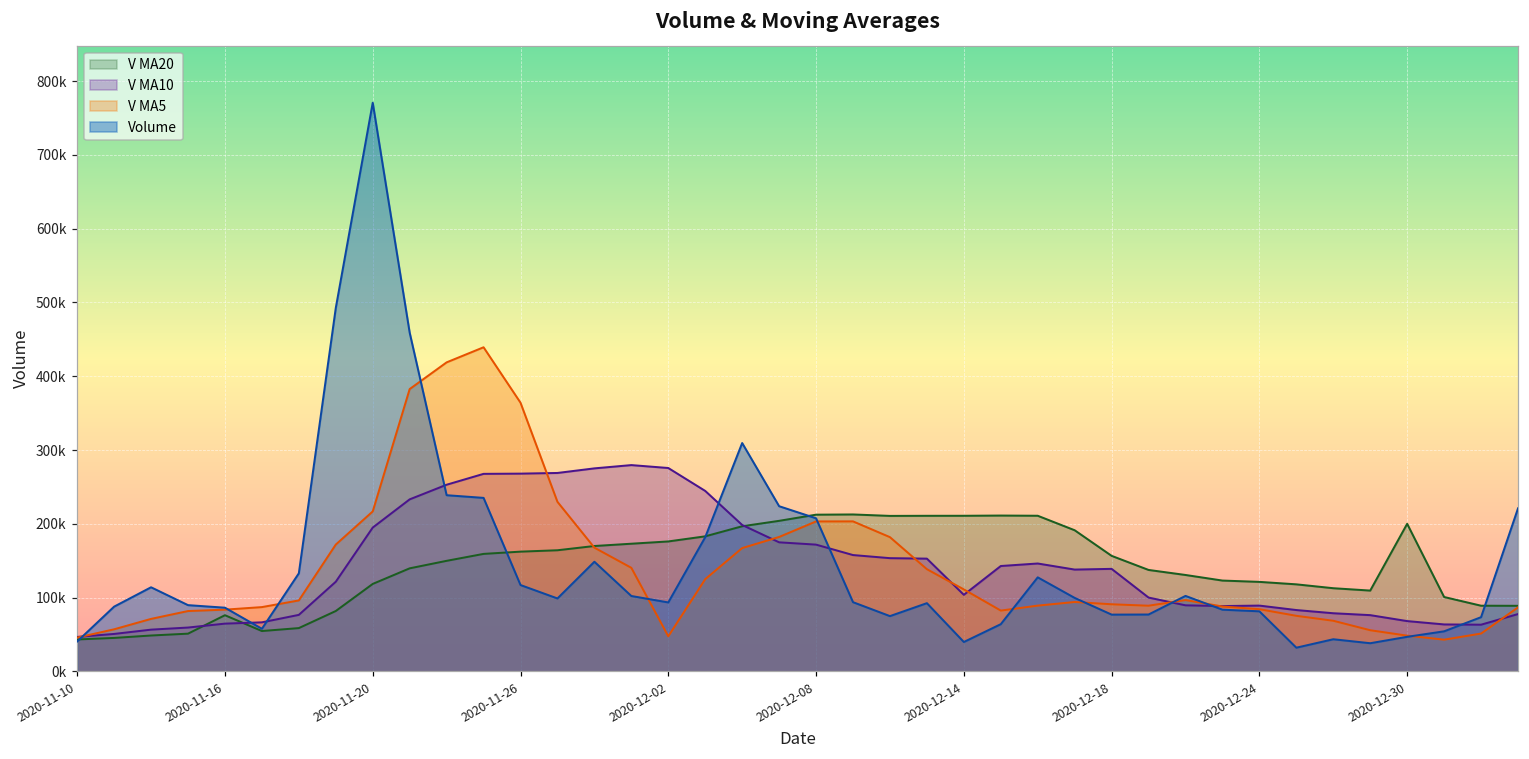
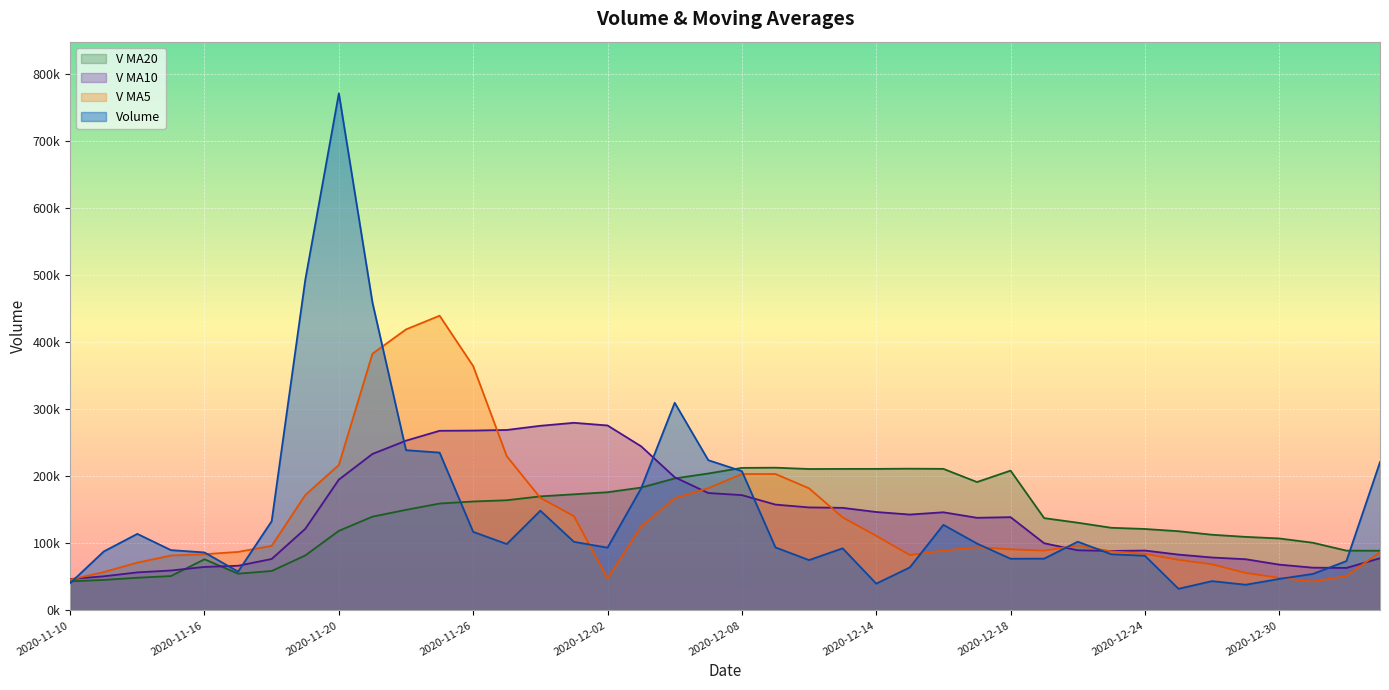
V MA10, 2020-12-14: 100000 -> 150000
V MA20, 2020-12-18: 160000 -> 210000
V MA20, 2020-12-30: 200000 -> 110000
